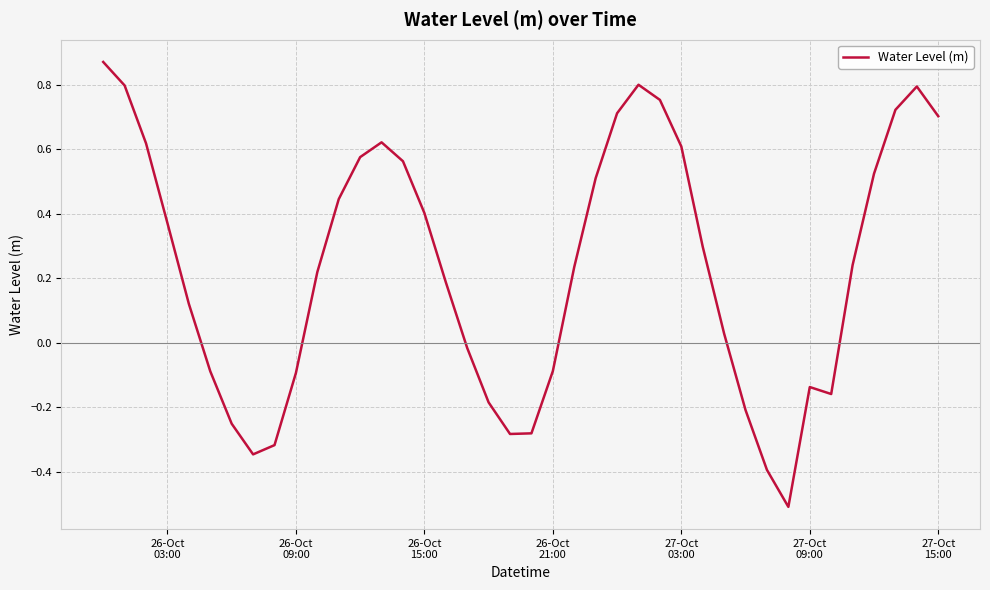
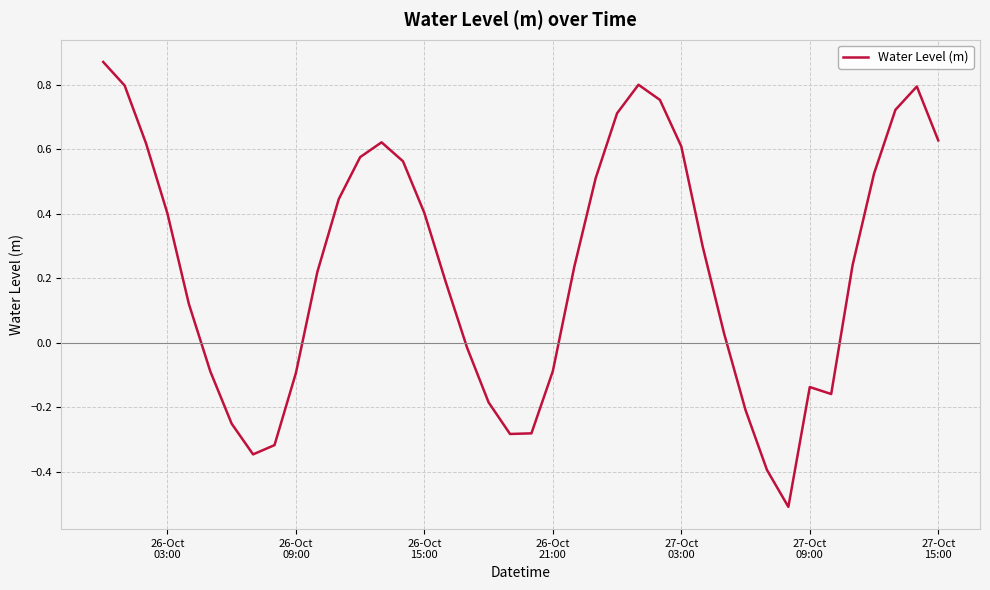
26-Oct 03:00: 0.37 -> 0.40
27-Oct 15:00: 0.70 -> 0.63
